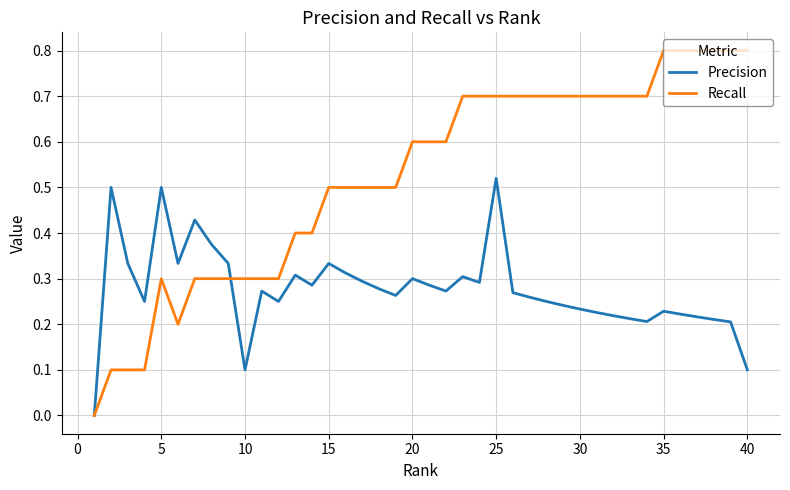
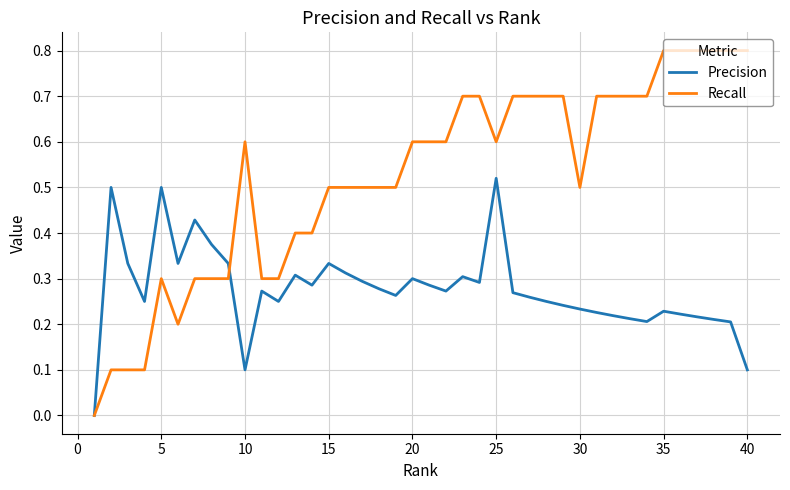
Recall, 10: 0.3 -> 0.6
Recall, 25: 0.7 -> 0.6
Recall, 30: 0.7 -> 0.5
